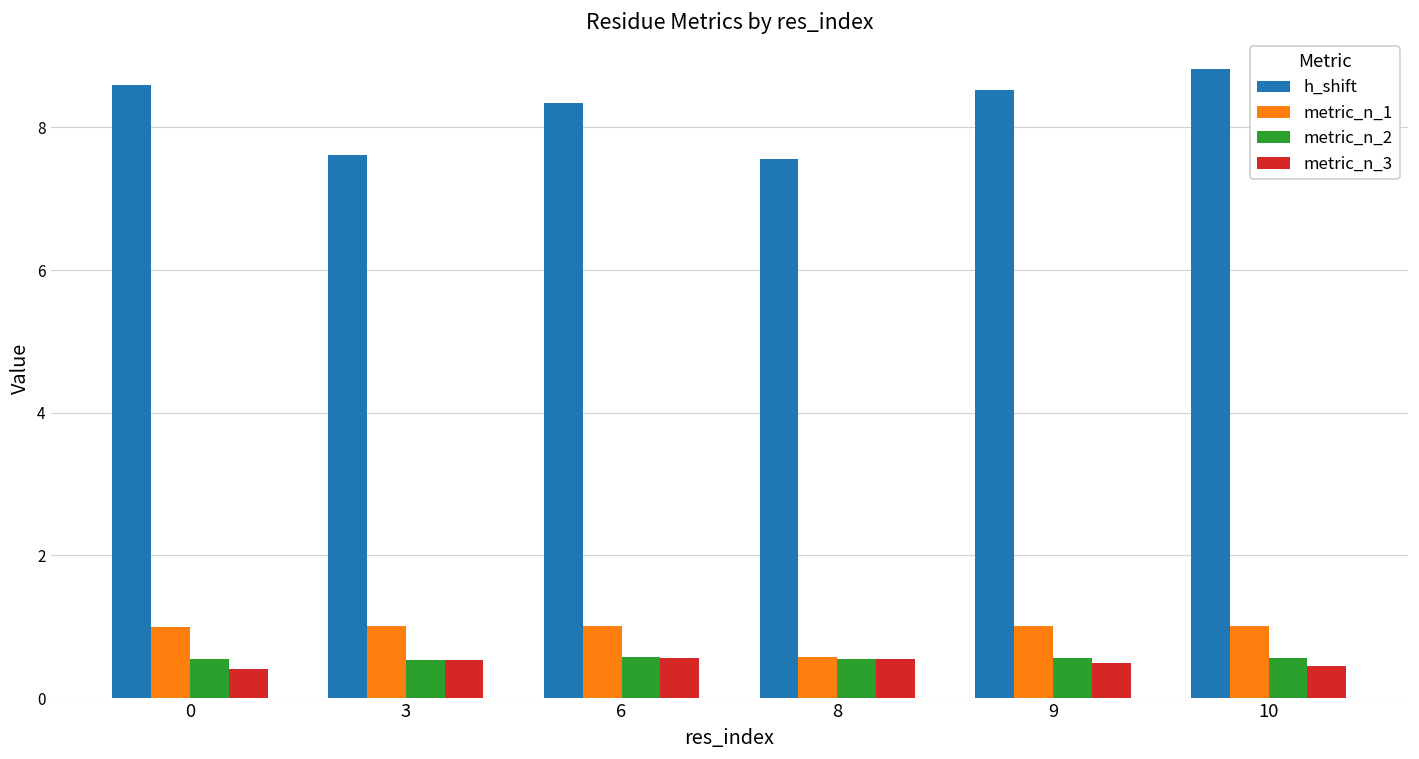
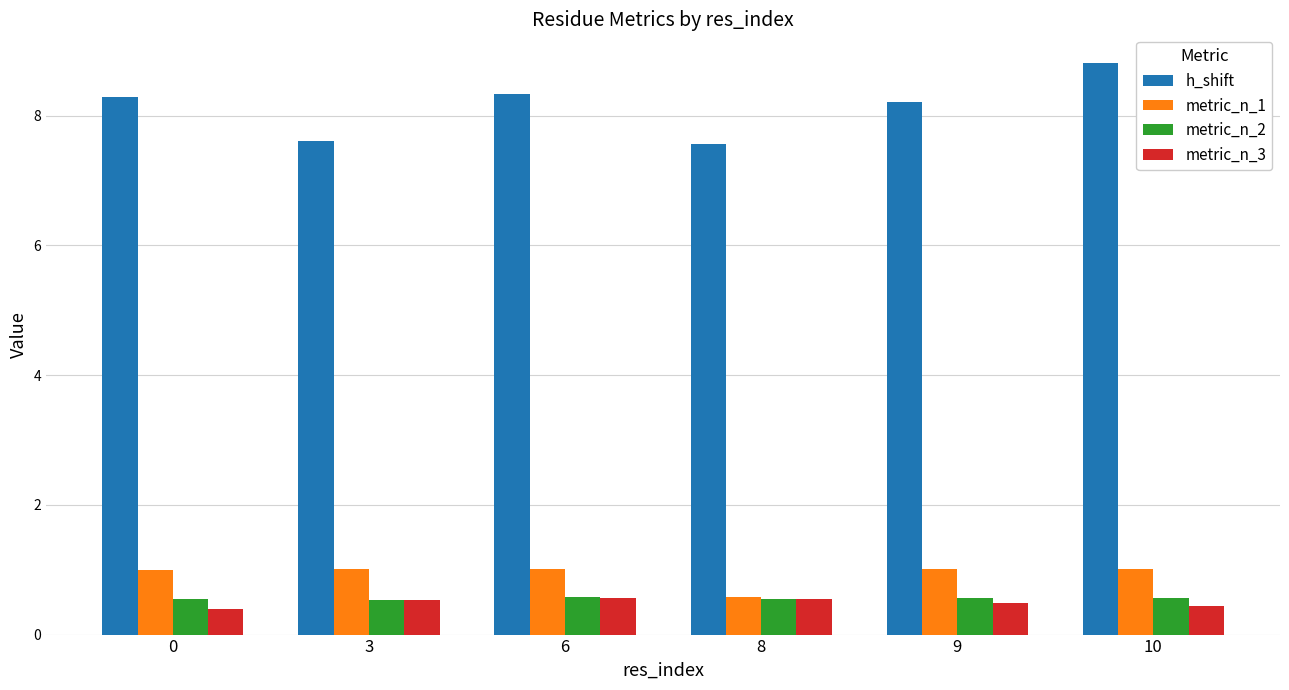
h_shift, 0: 8.6 -> 8.3
h_shift, 9: 8.5 -> 8.2
